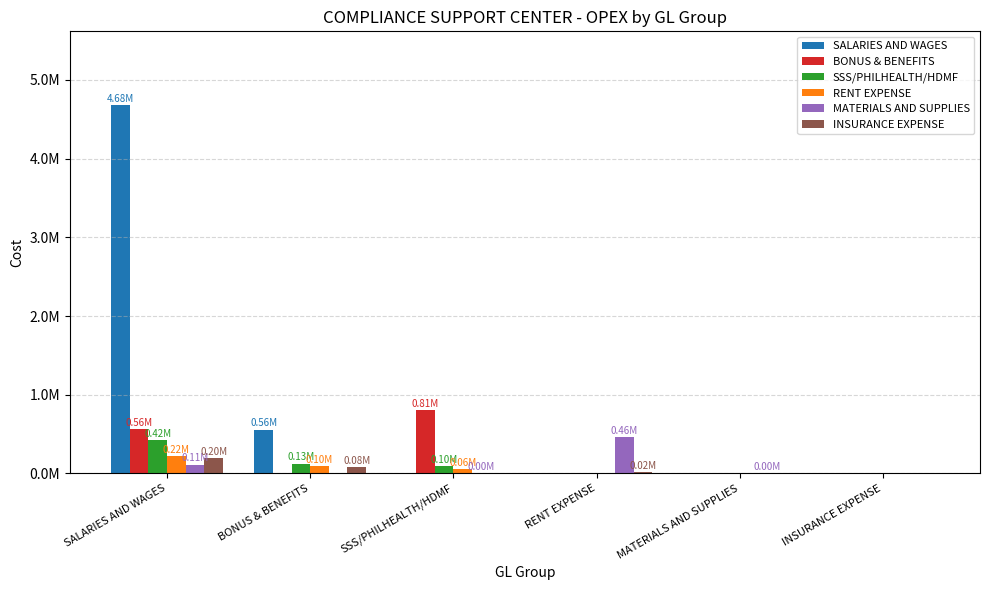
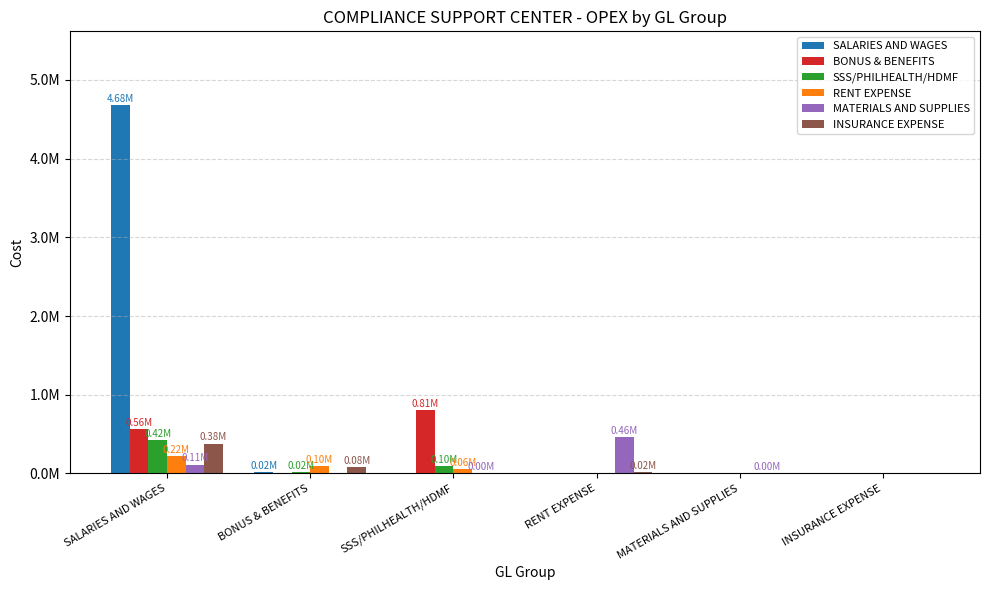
INSURANCE EXPENSE, SALARIES AND WAGES: 0.20M -> 0.38M
SALARIES AND WAGES, BONUS & BENEFITS: 0.56M -> 0.02M
SSS/PHILHEALTH/HDMF, BONUS & BENEFITS: 0.13M -> 0.02M
